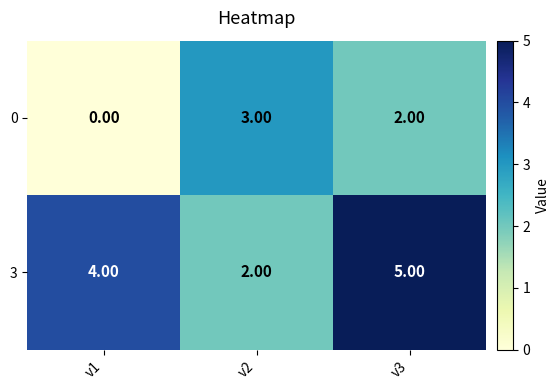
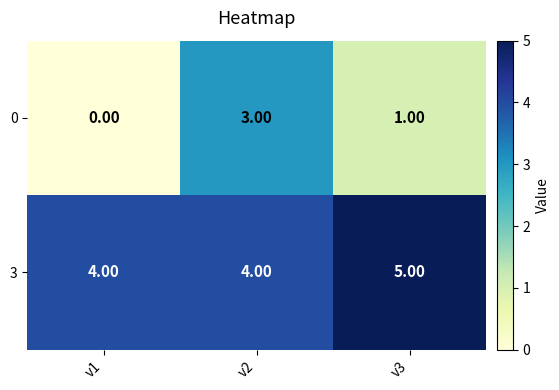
0, v3: 2.00 -> 1.00
3, v2: 2.00 -> 4.00
